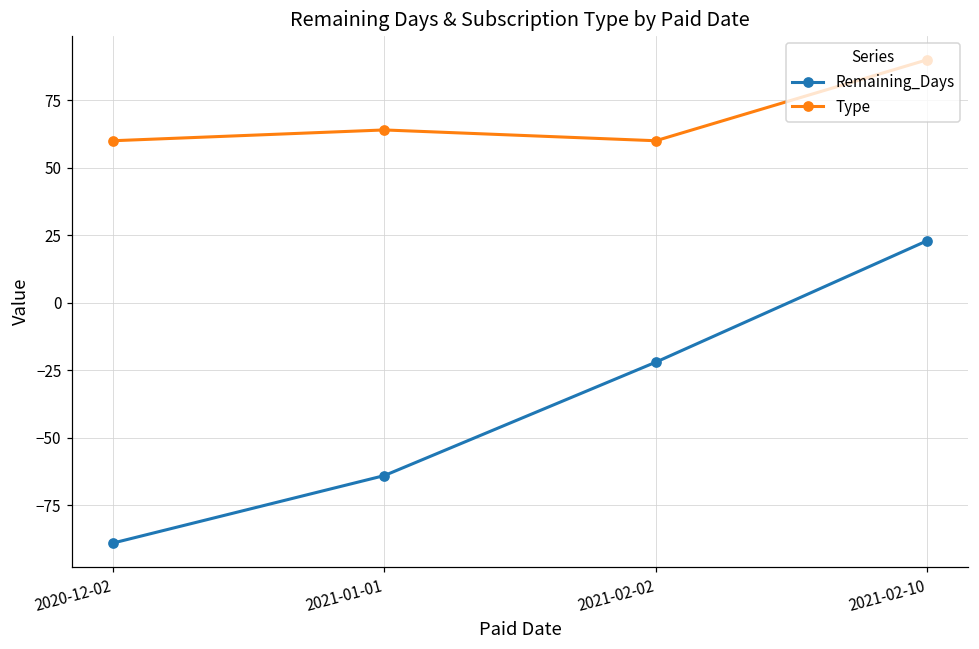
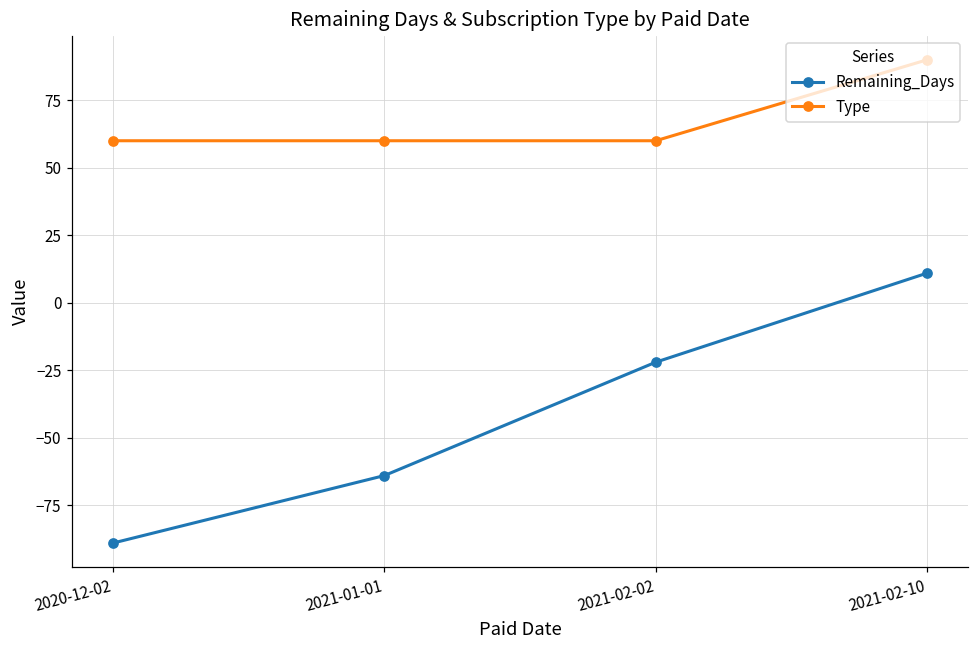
Type, 2021-01-01: 64 -> 60
Remaining_Days, 2021-02-10: 23 -> 11
